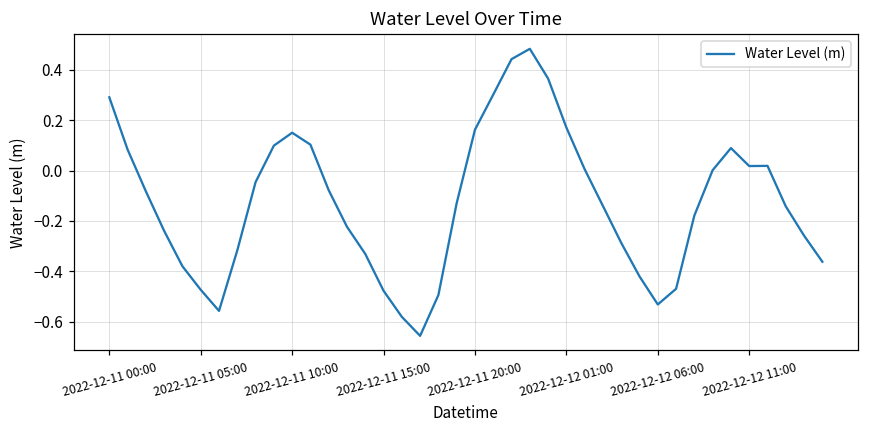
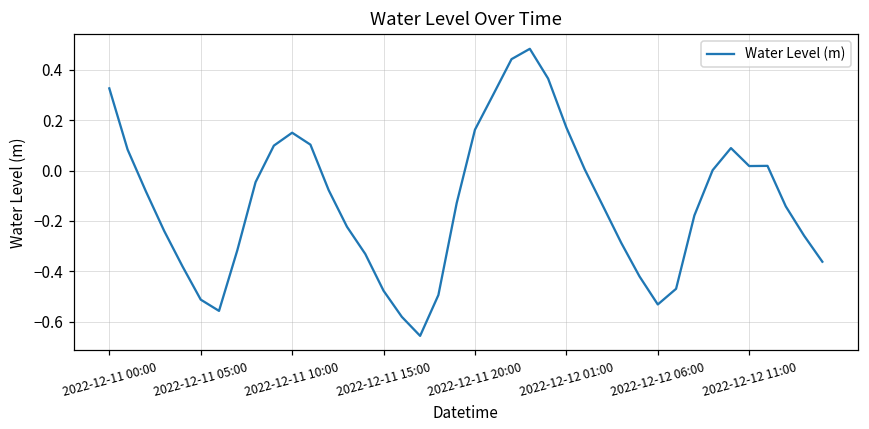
2022-12-11 00:00: 0.29 -> 0.33
2022-12-11 05:00: -0.47 -> -0.51
